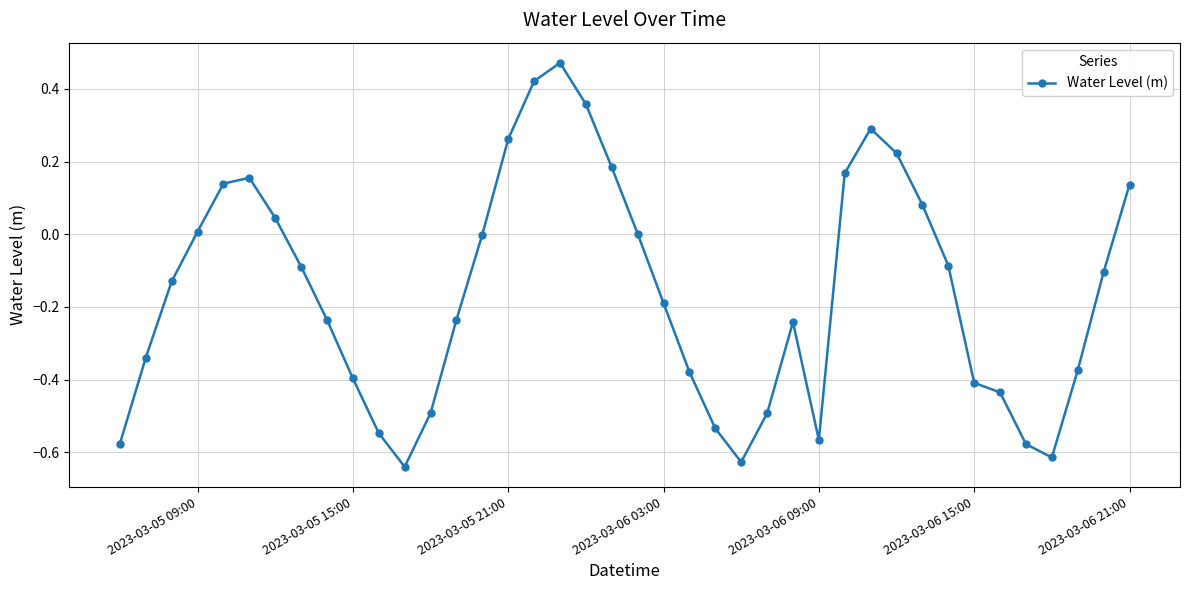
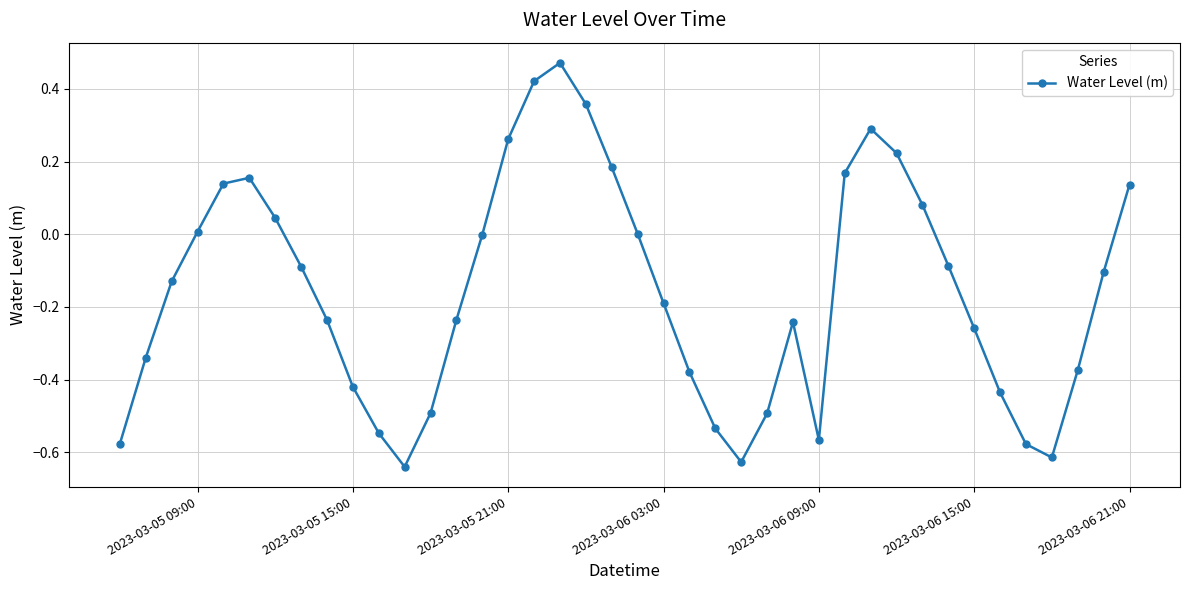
2023-03-05 15:00: -0.40 -> -0.42
2023-03-06 15:00: -0.41 -> -0.26
